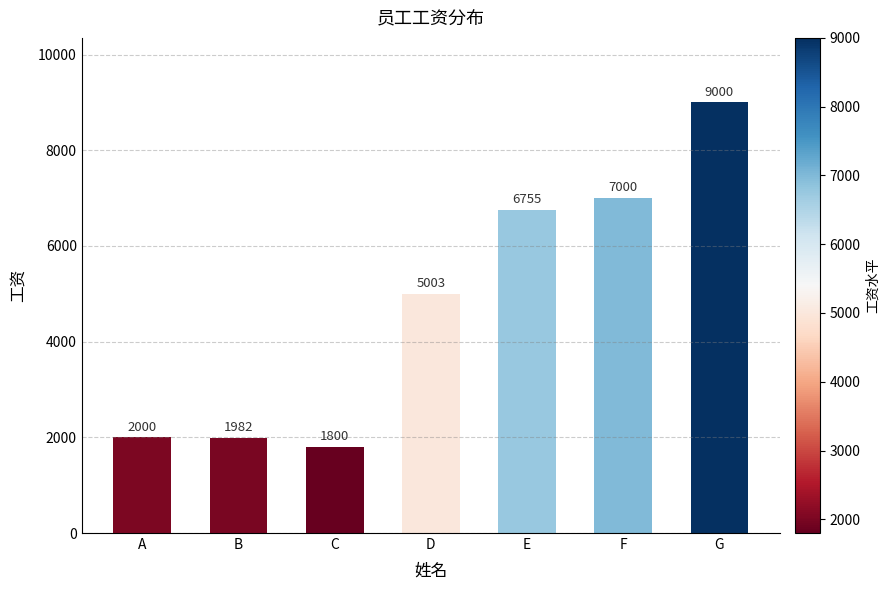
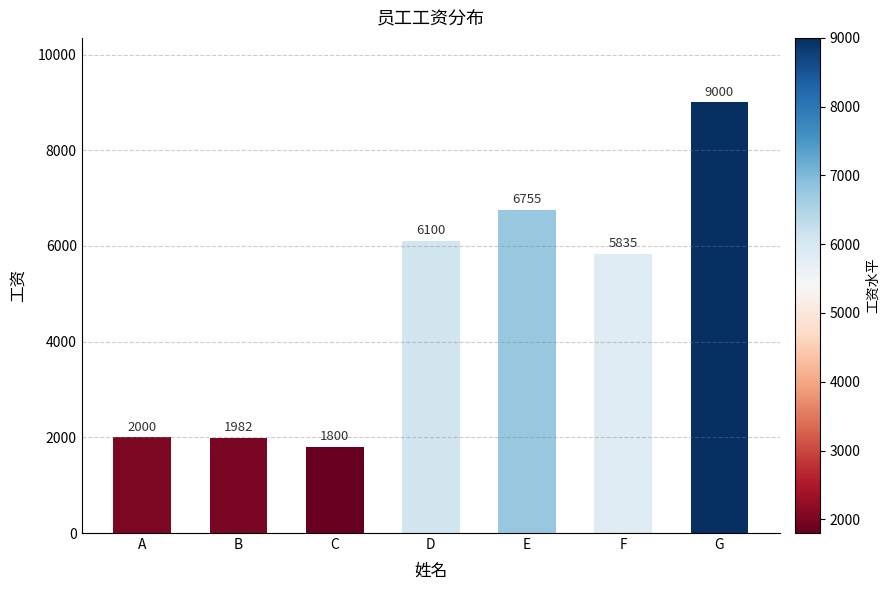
D: 5003 -> 6100
F: 7000 -> 5835
